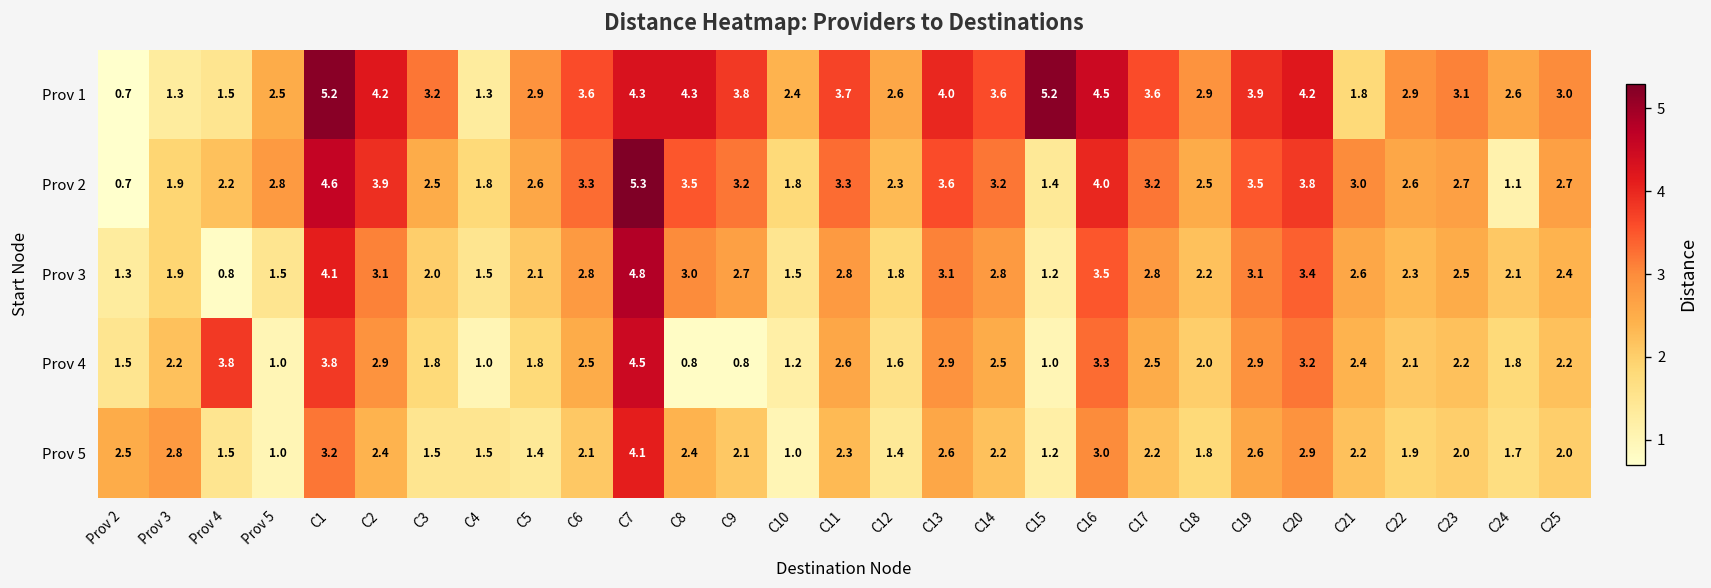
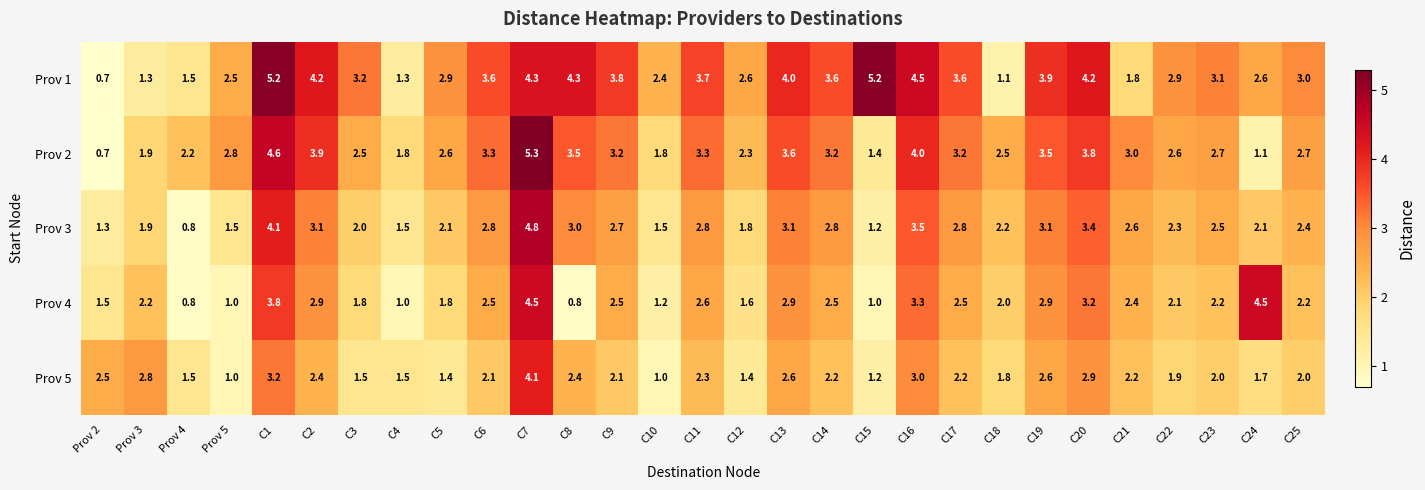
Prov 1, C18: 2.9 -> 1.1
Prov 4, Prov 4: 3.8 -> 0.8
Prov 4, C9: 0.8 -> 2.5
Prov 4, C24: 1.8 -> 4.5
